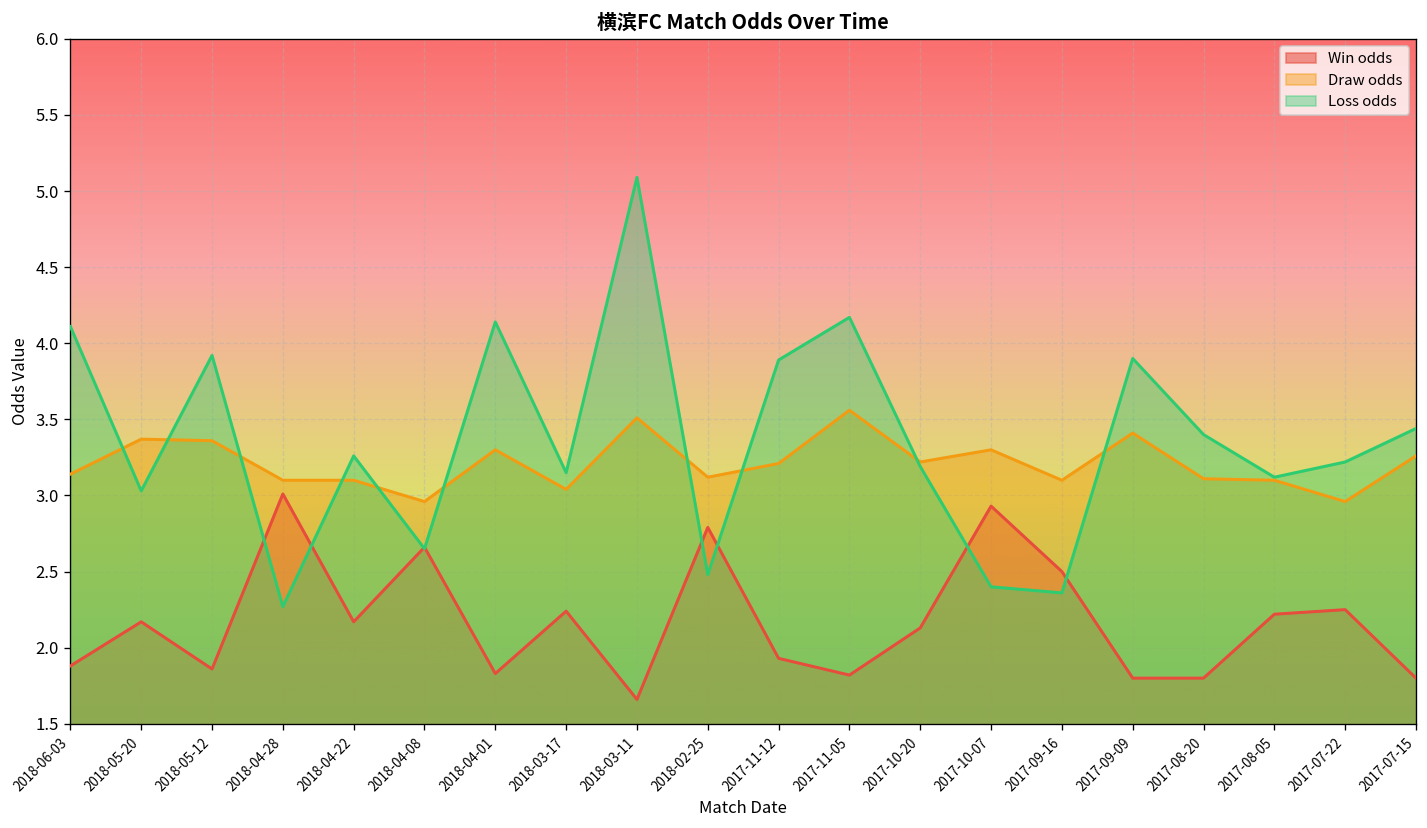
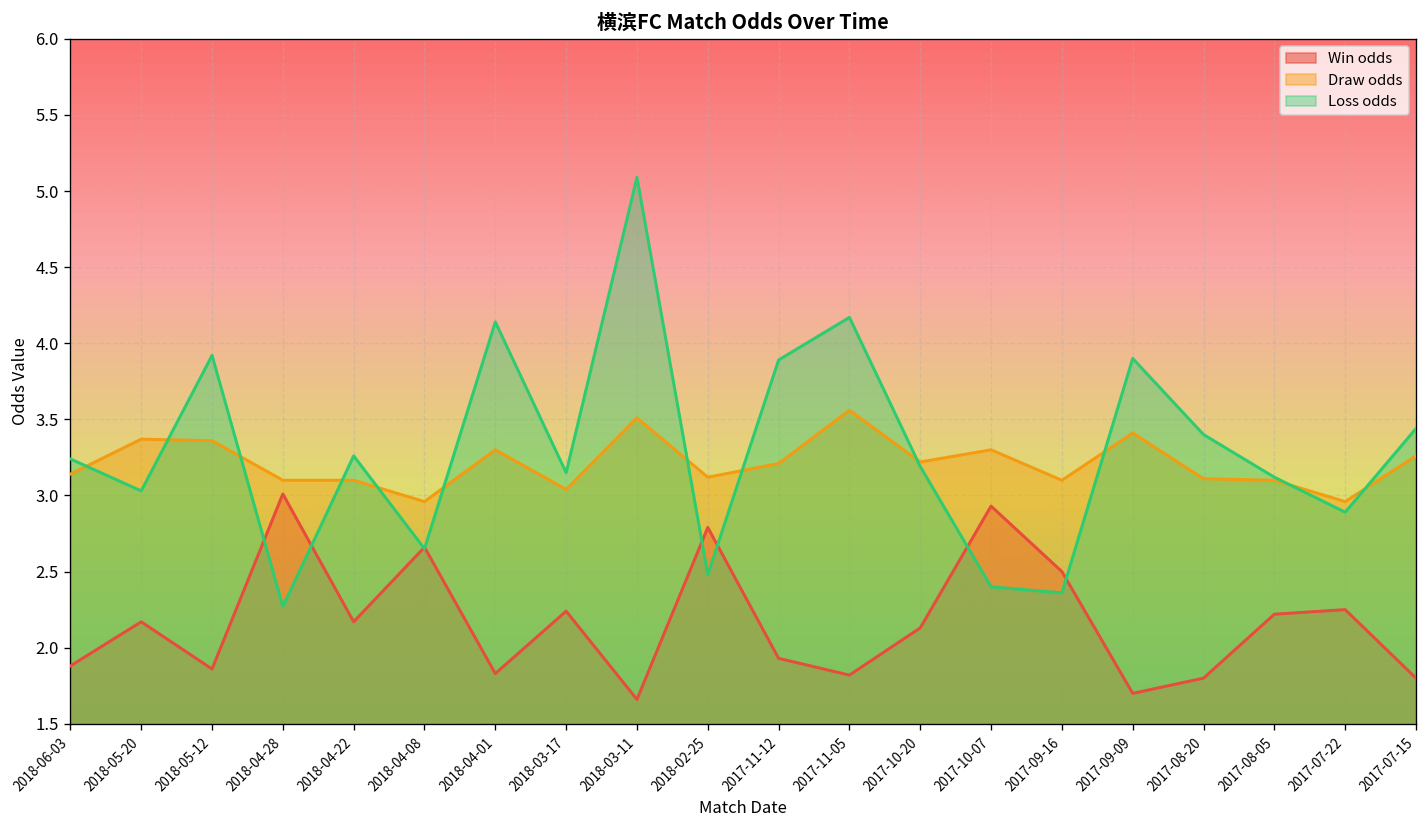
Loss odds, 2018-06-03: 4.11 -> 3.24
Win odds, 2017-09-09: 1.8 -> 1.7
Loss odds, 2017-07-22: 3.22 -> 2.89
